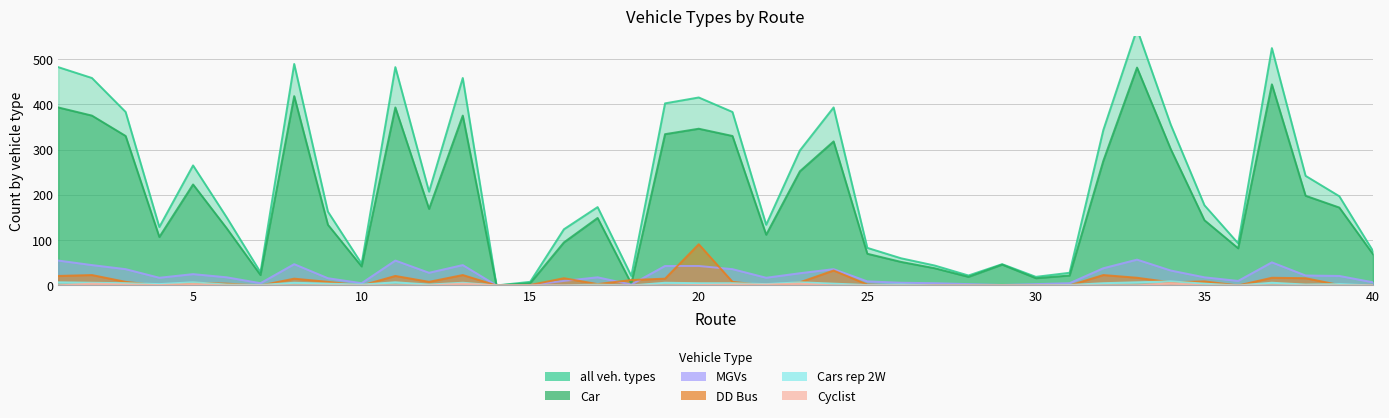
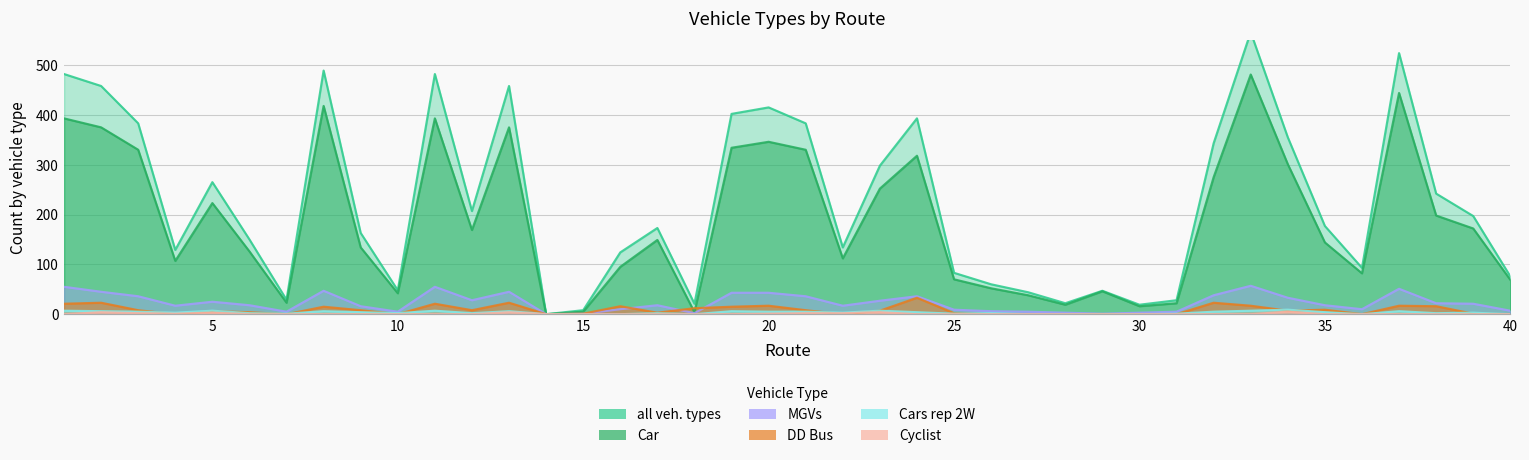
DD Bus, 20: 90 -> 20
